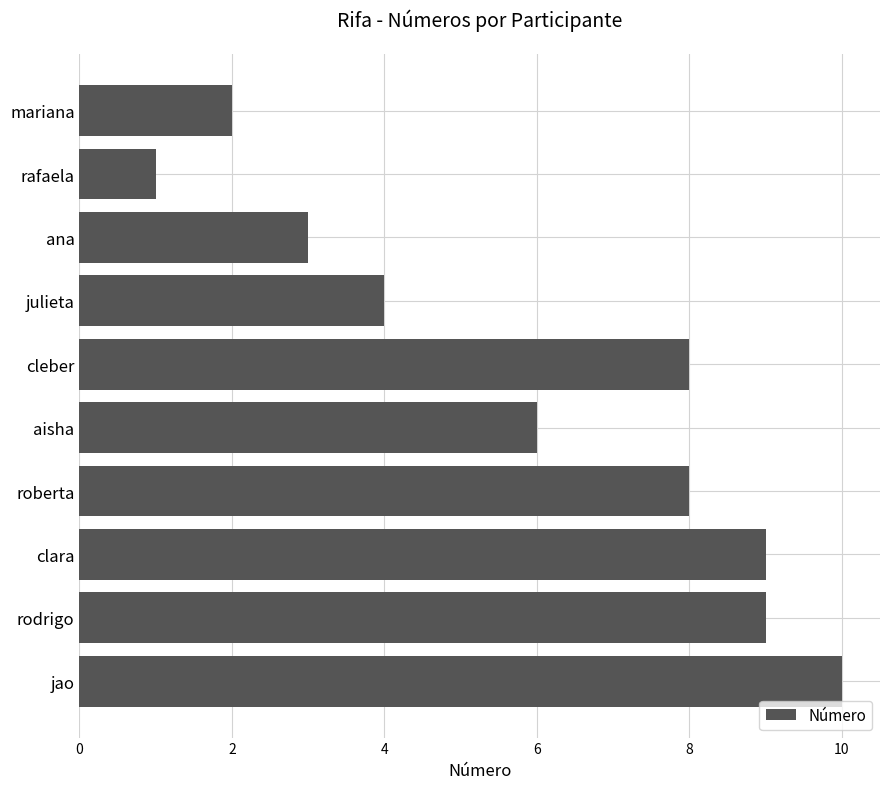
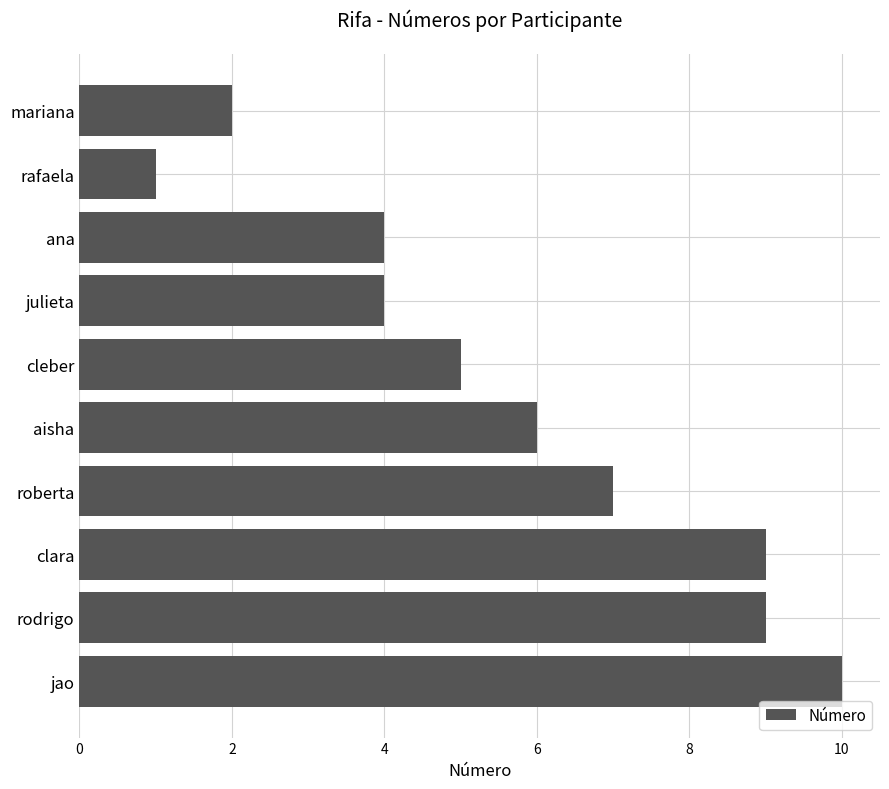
ana: 3 -> 4
cleber: 8 -> 5
roberta: 8 -> 7
